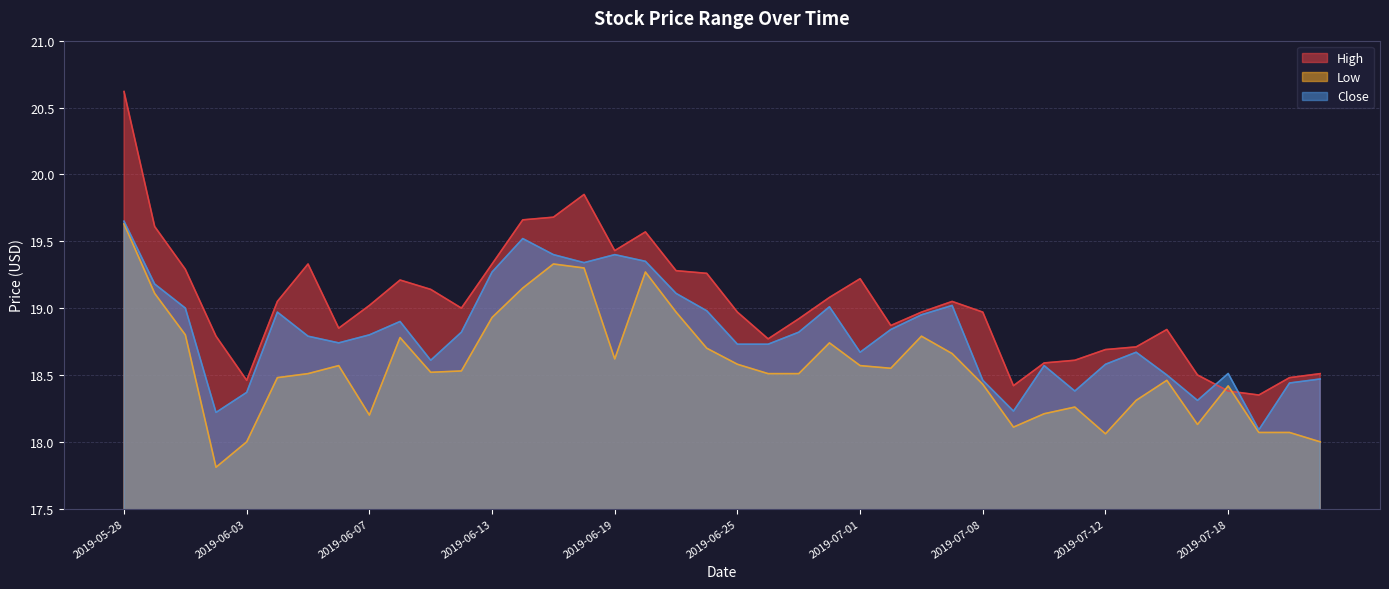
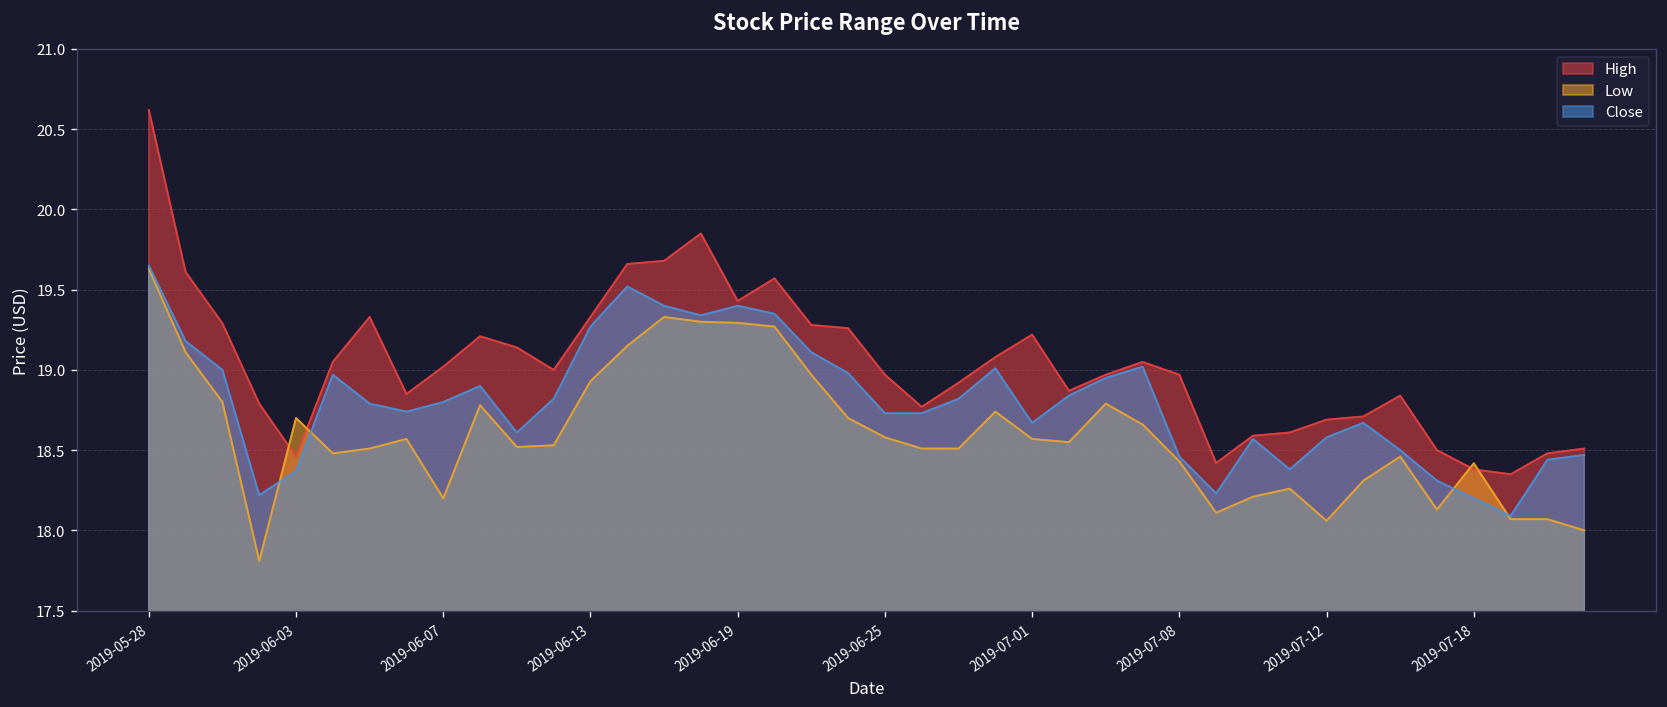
Low, 2019-06-03: 18.0 -> 18.7
Low, 2019-06-19: 18.62 -> 19.29
Close, 2019-07-18: 18.51 -> 18.20
